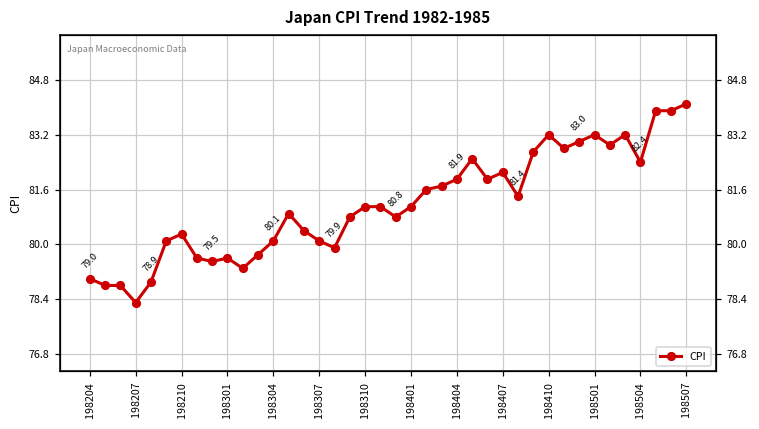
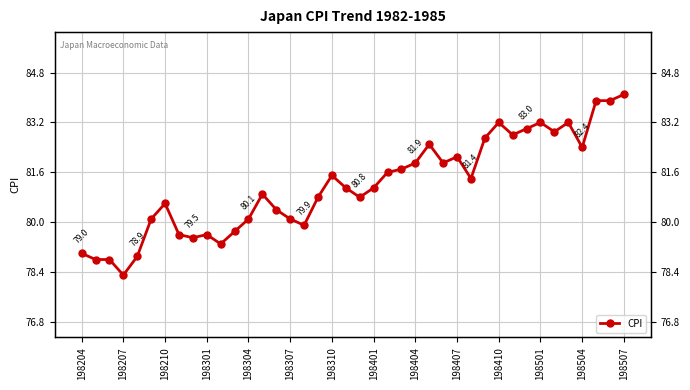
198210: 80.3 -> 80.6
198310: 81.1 -> 81.5
